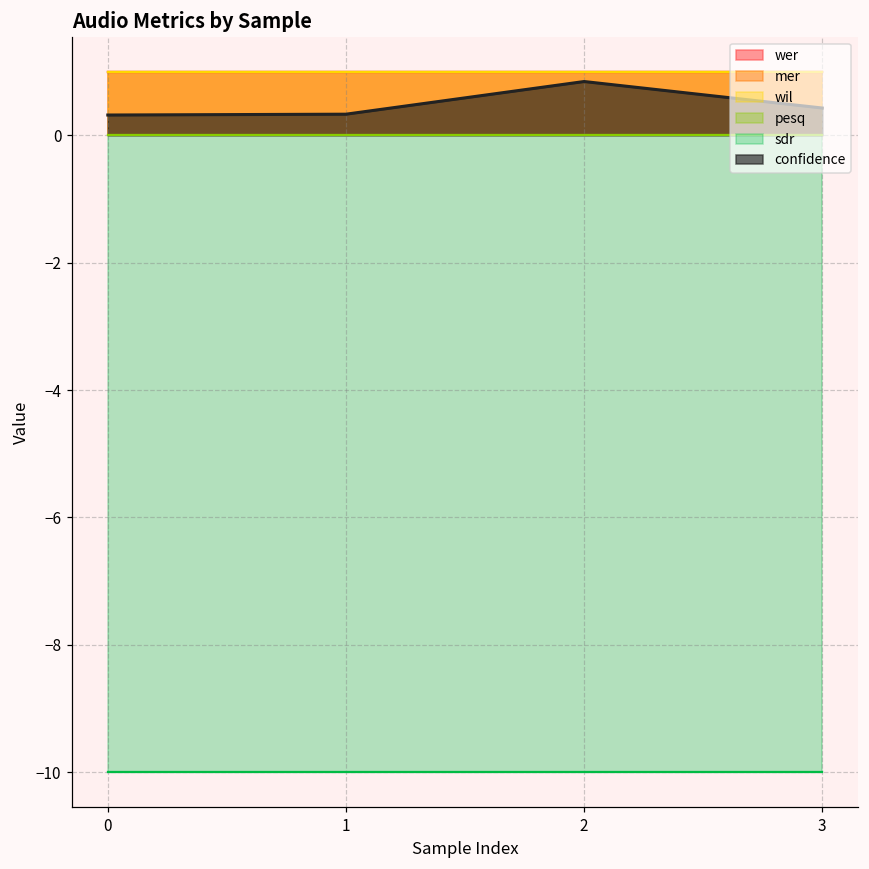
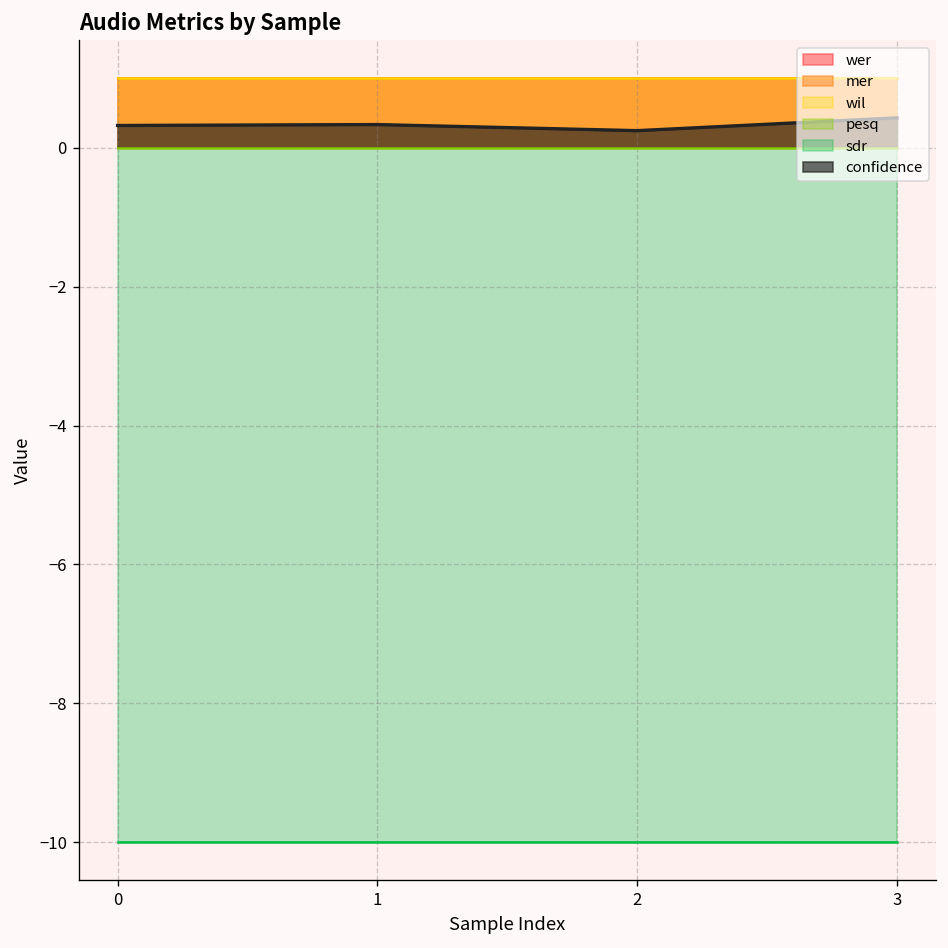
confidence, 2: 0.8 -> 0.2
